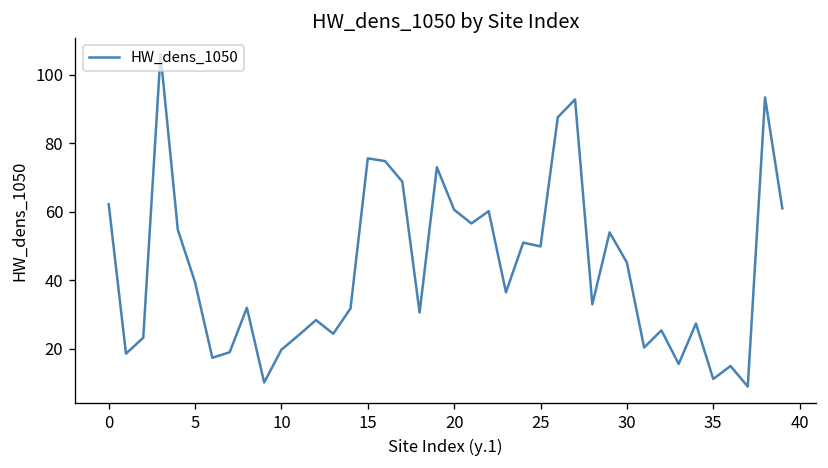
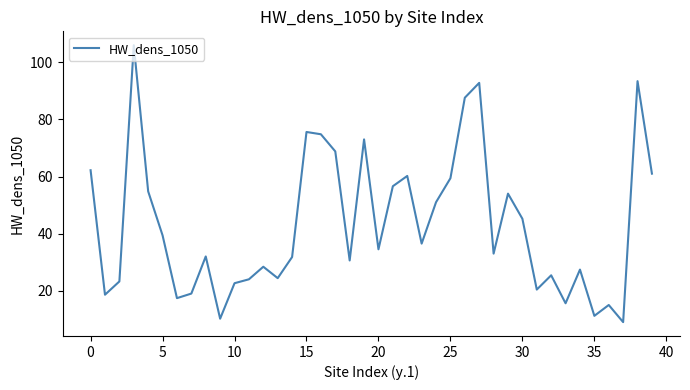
10: 20 -> 23
20: 61 -> 35
25: 50 -> 59
